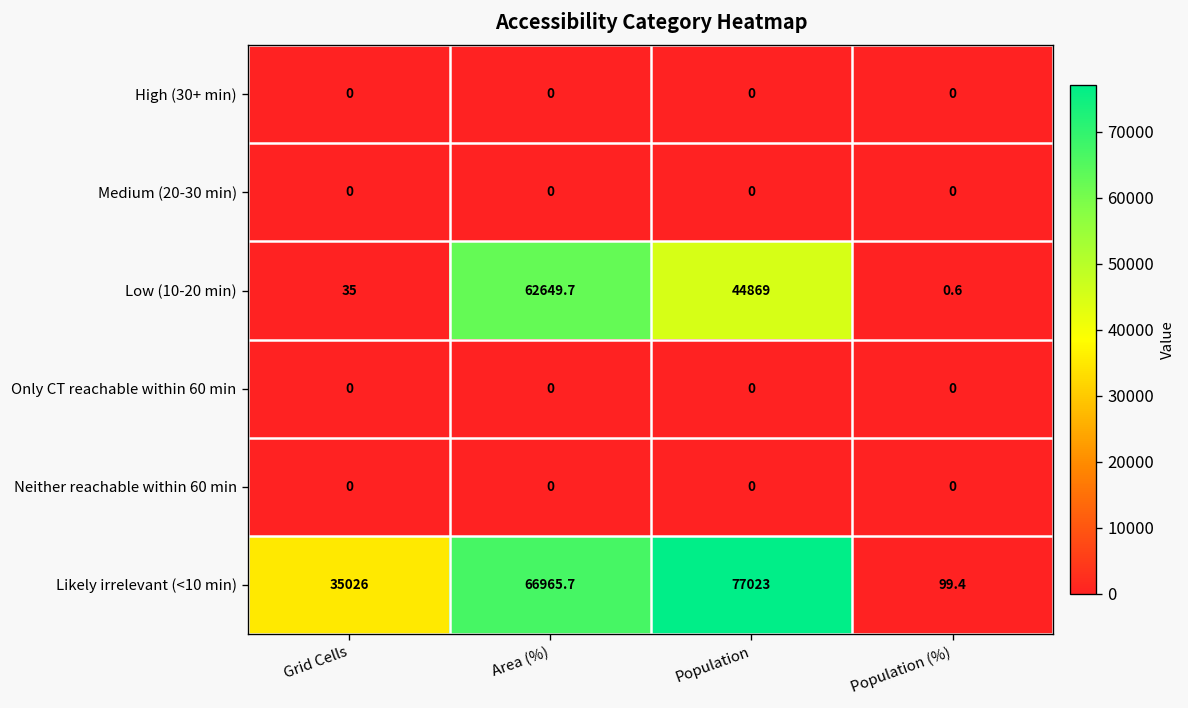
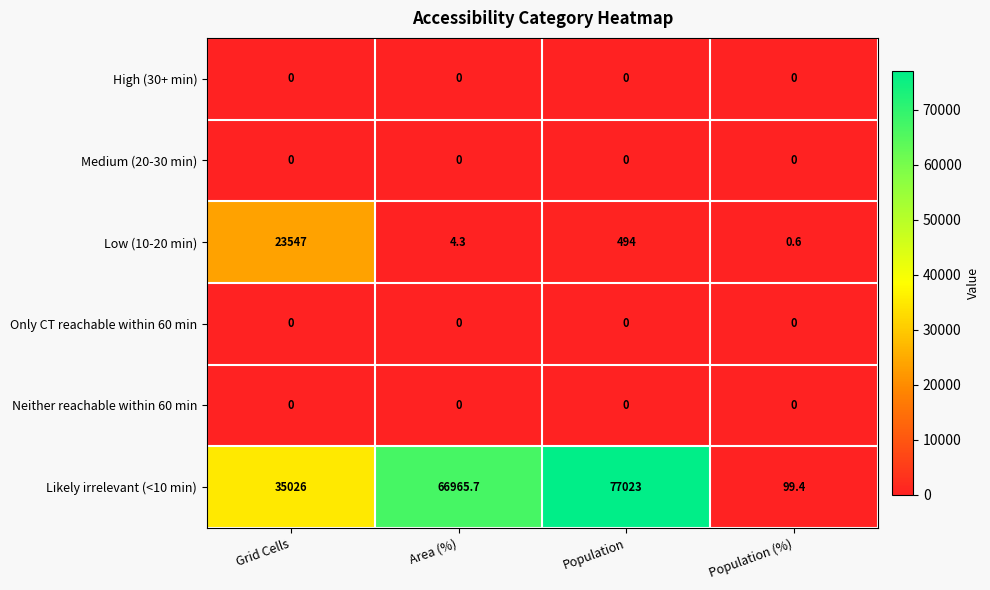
Low (10-20 min), Grid Cells: 35 -> 23547
Low (10-20 min), Area (%): 62649.7 -> 4.3
Low (10-20 min), Population: 44869 -> 494
